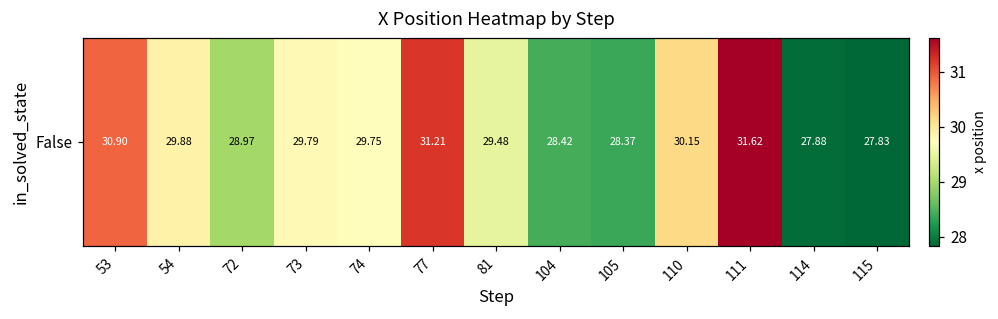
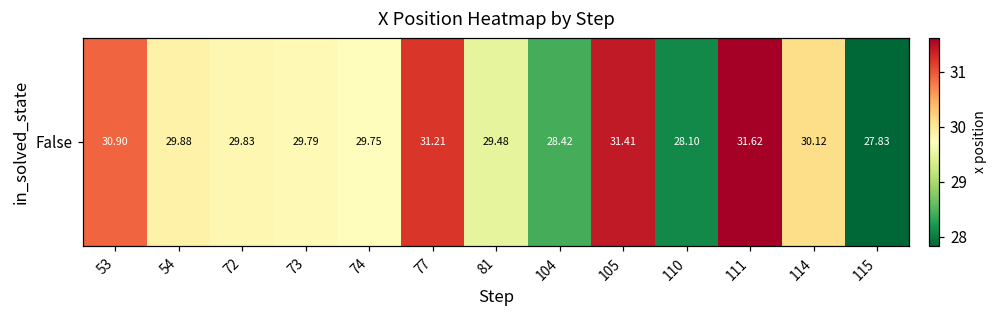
False, 72: 28.97 -> 29.83
False, 105: 28.37 -> 31.41
False, 110: 30.15 -> 28.10
False, 114: 27.88 -> 30.12
